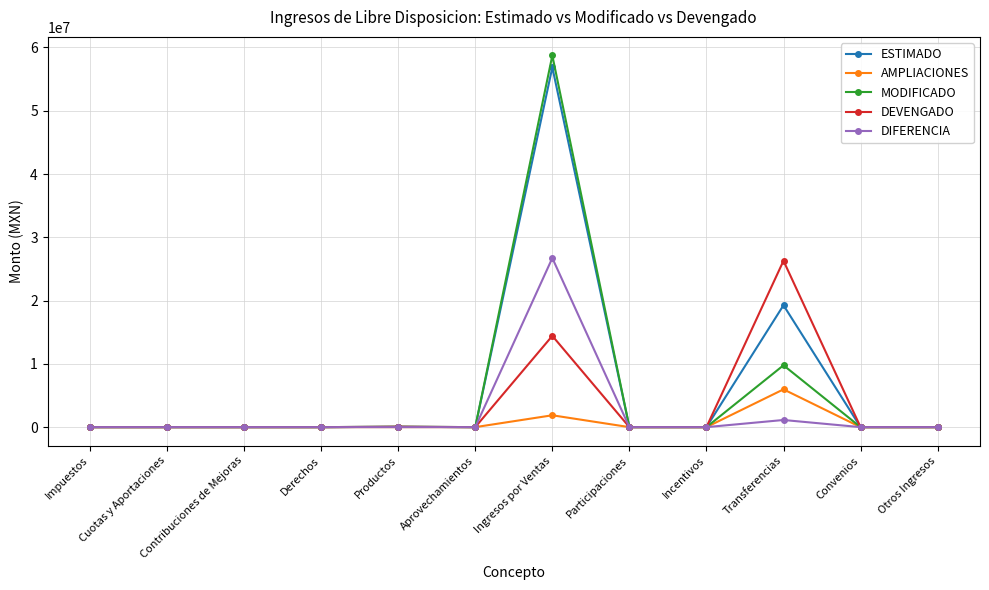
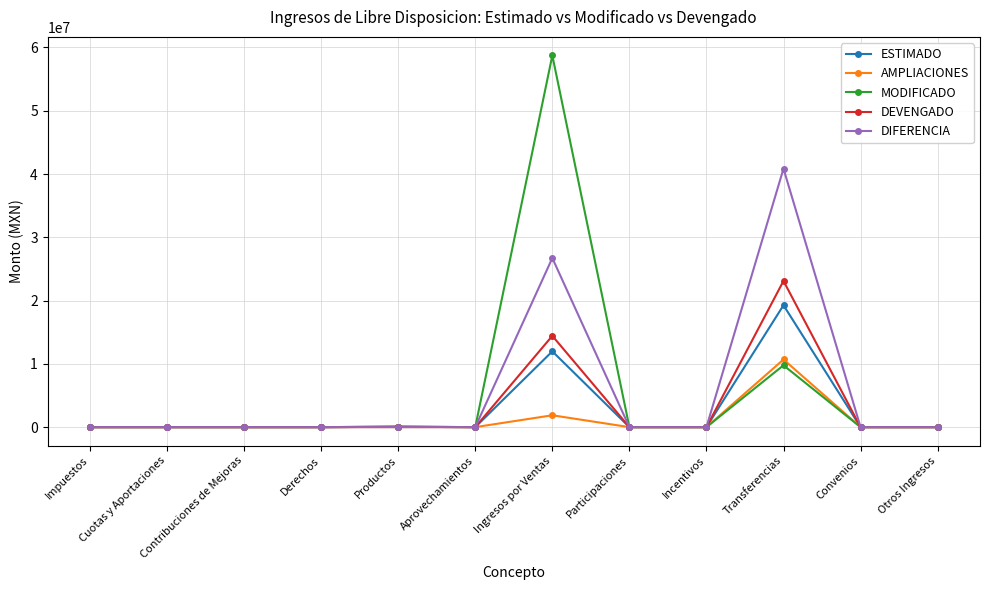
ESTIMADO, Ingresos por Ventas: 57000000 -> 12000000
AMPLIACIONES, Transferencias: 6000000 -> 11000000
DEVENGADO, Transferencias: 26000000 -> 23000000
DIFERENCIA, Transferencias: 1000000 -> 41000000
